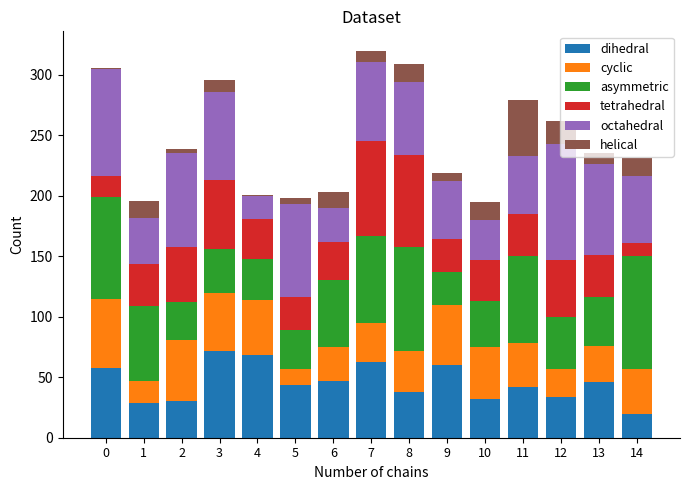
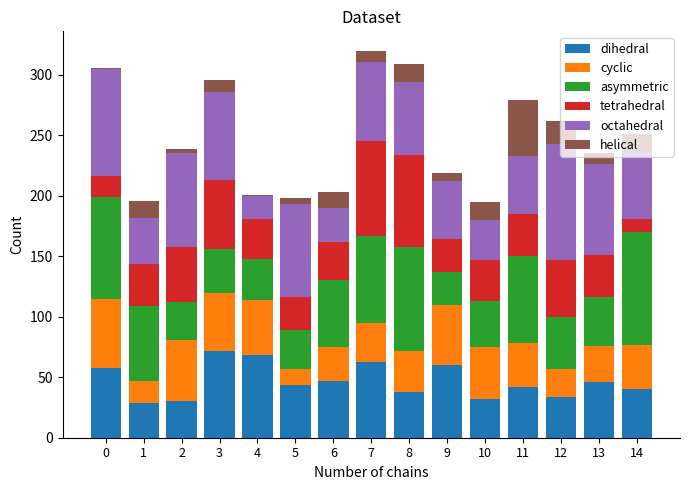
dihedral, 14: 20 -> 40
